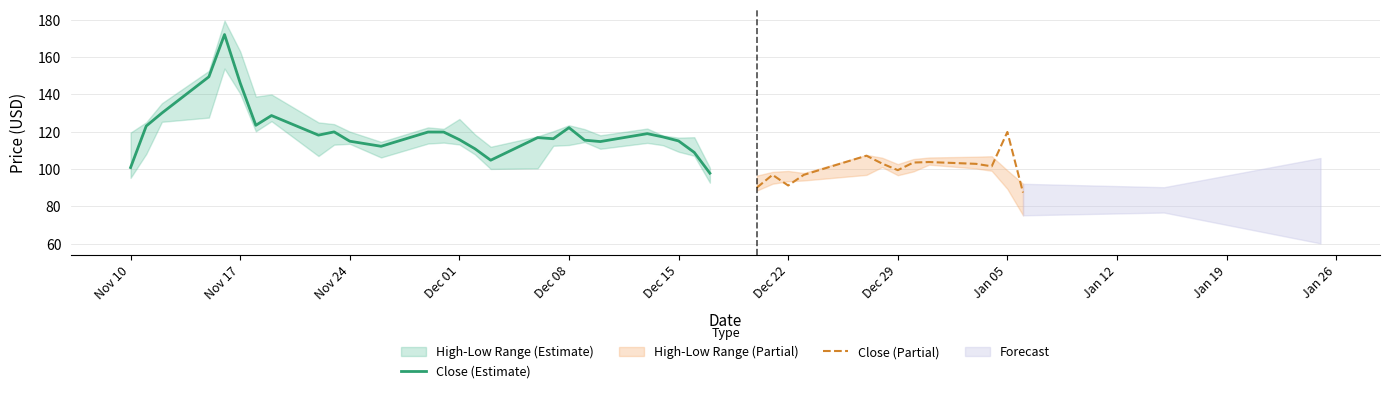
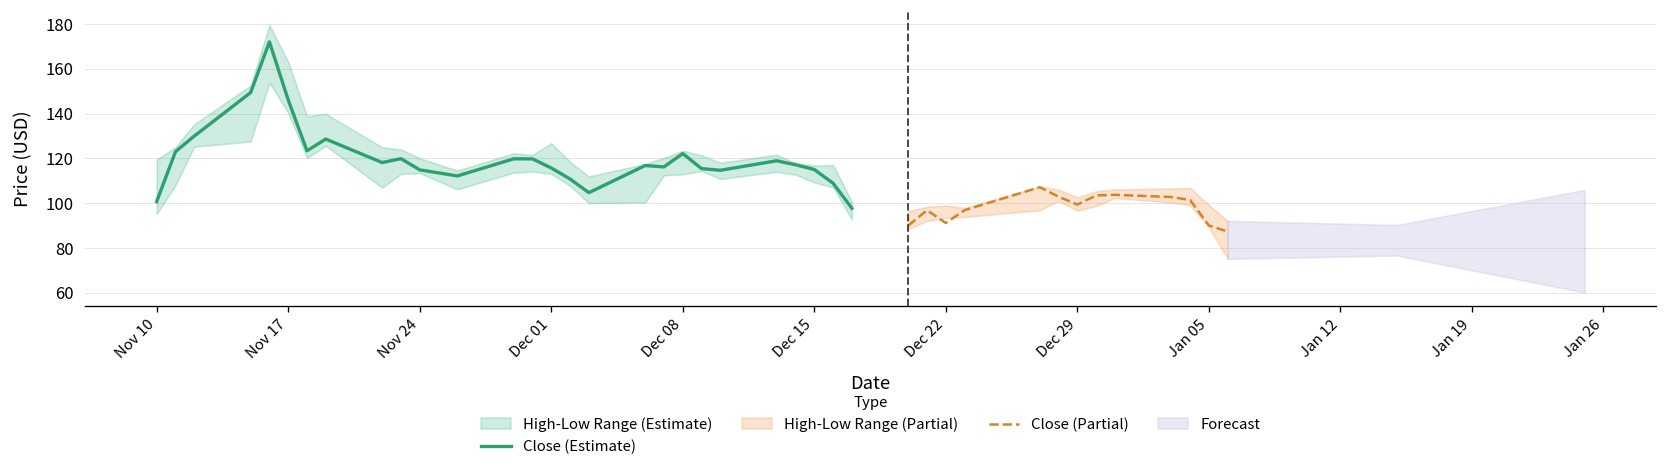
Close (Partial), Jan 05: 120 -> 90
